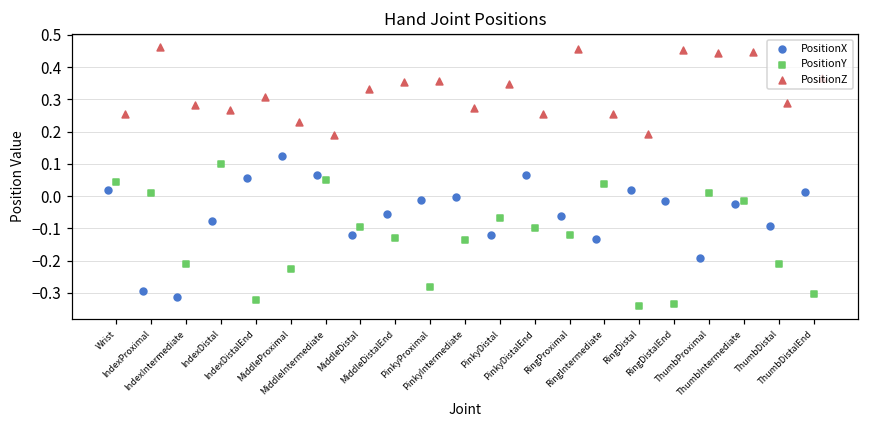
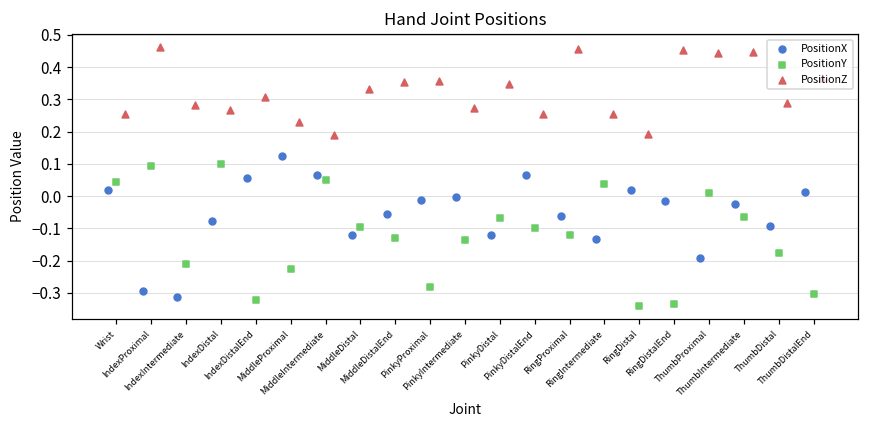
PositionY, IndexProximal: 0.01 -> 0.09
PositionY, ThumbIntermediate: -0.01 -> -0.06
PositionY, ThumbDistal: -0.21 -> -0.18
